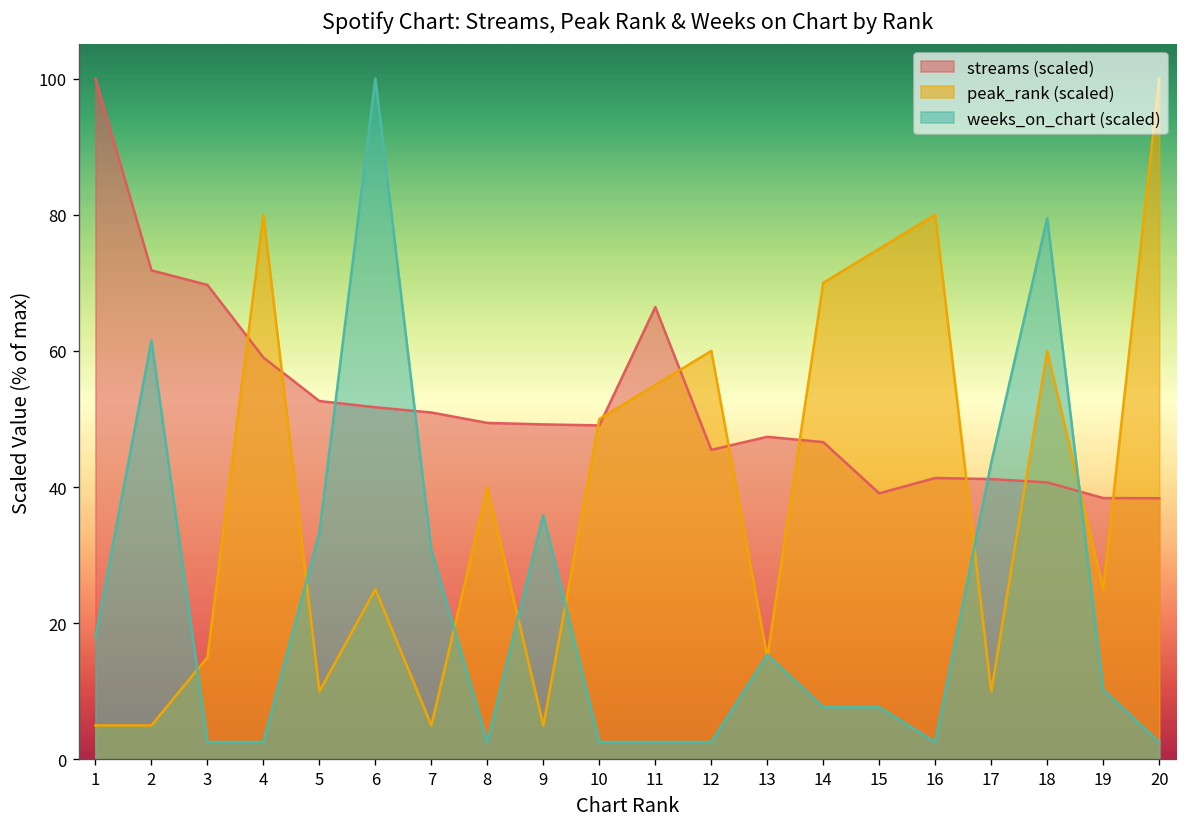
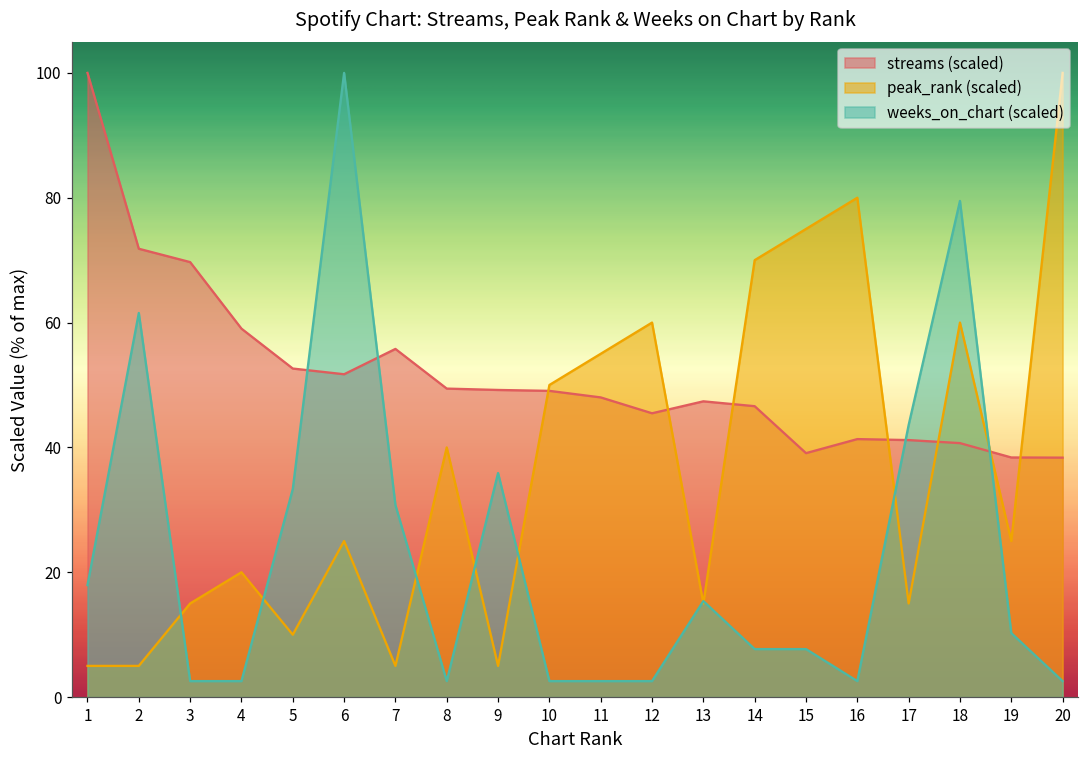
peak_rank (scaled), 4: 80 -> 20
streams (scaled), 7: 51 -> 56
streams (scaled), 11: 66 -> 48
peak_rank (scaled), 17: 10 -> 15
